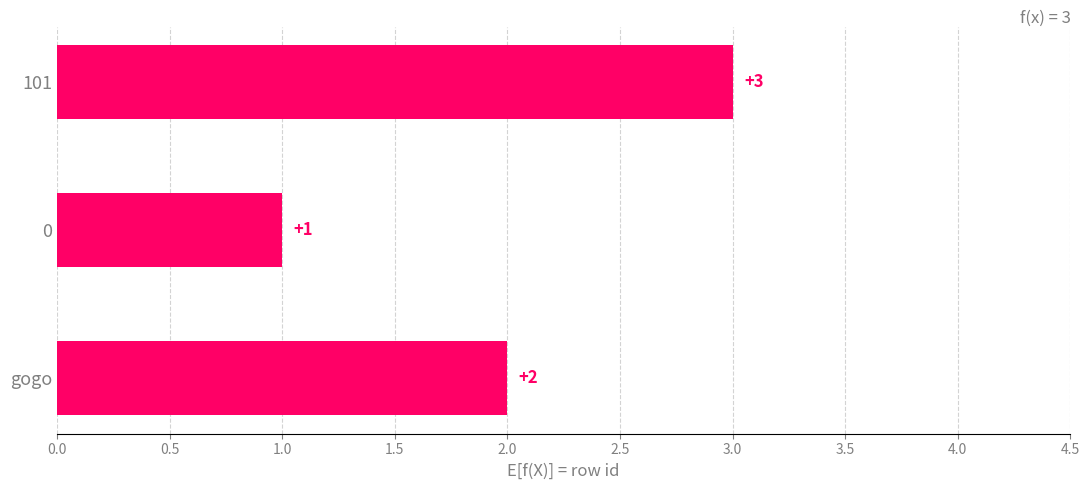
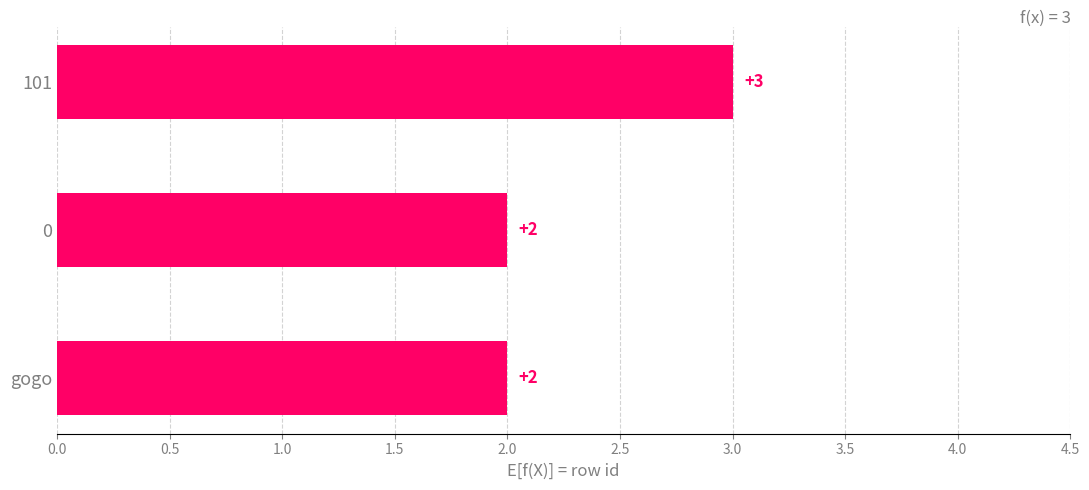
0: +1 -> +2
